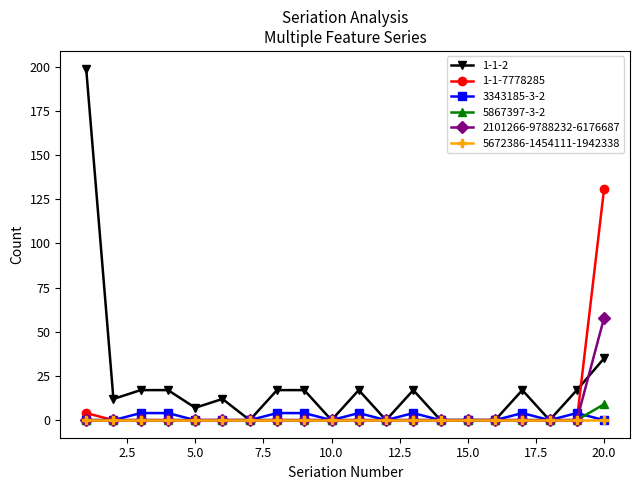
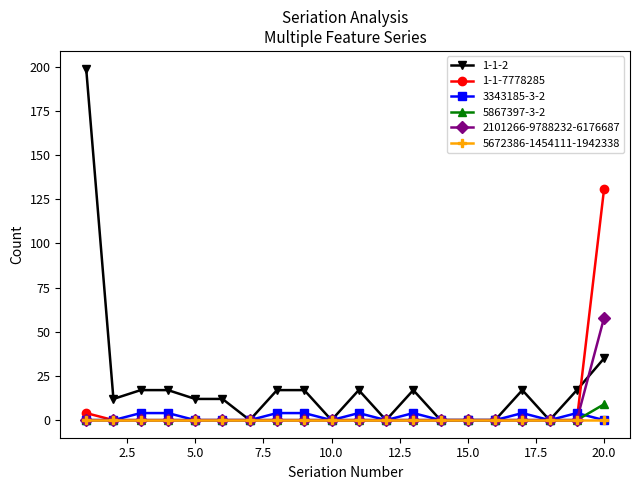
1-1-2, 5.0: 7 -> 12
